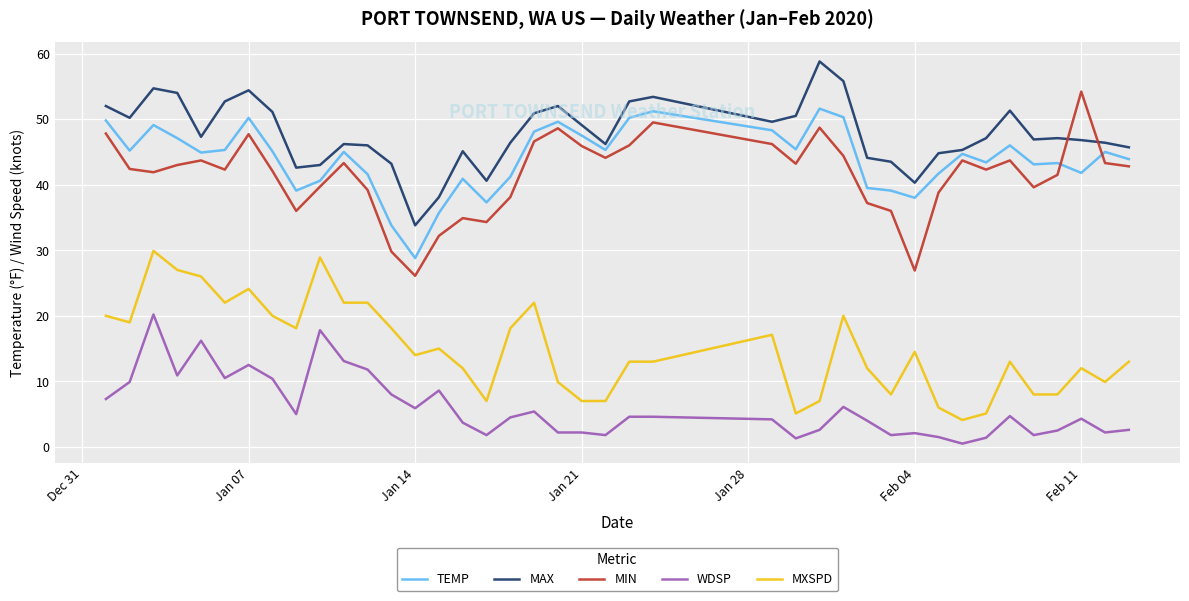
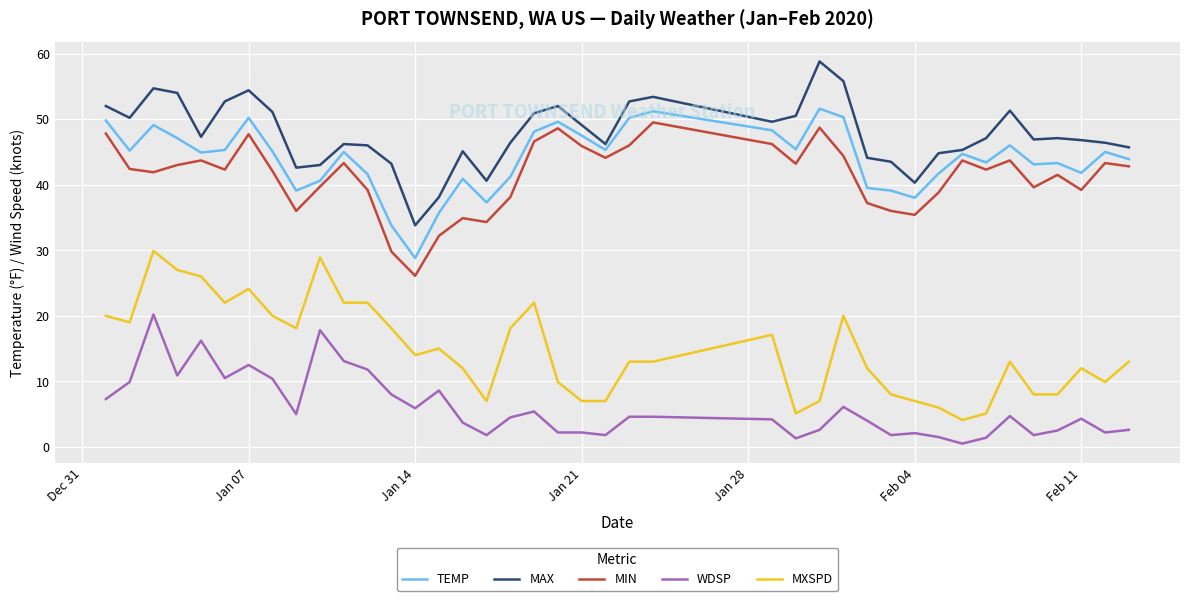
MIN, Feb 04: 27 -> 35
MXSPD, Feb 04: 15 -> 7
MIN, Feb 11: 54 -> 39
